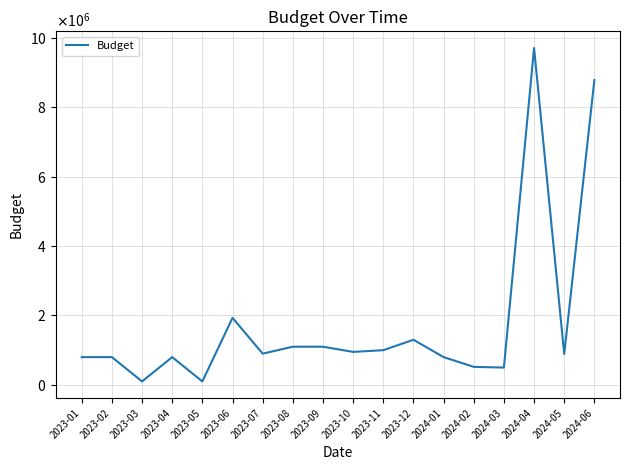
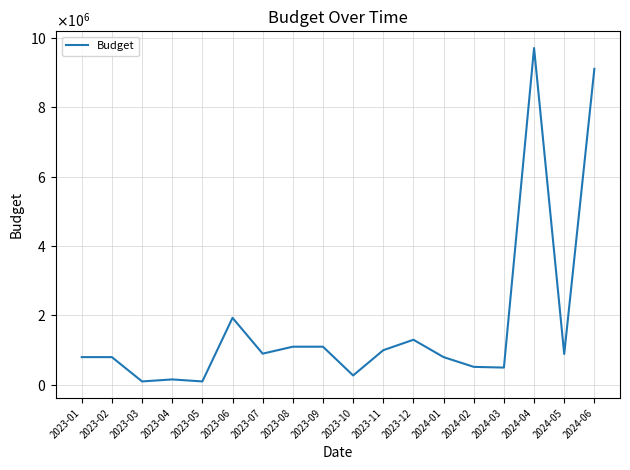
2023-04: 800000 -> 200000
2023-10: 1000000 -> 300000
2024-06: 8800000 -> 9100000
